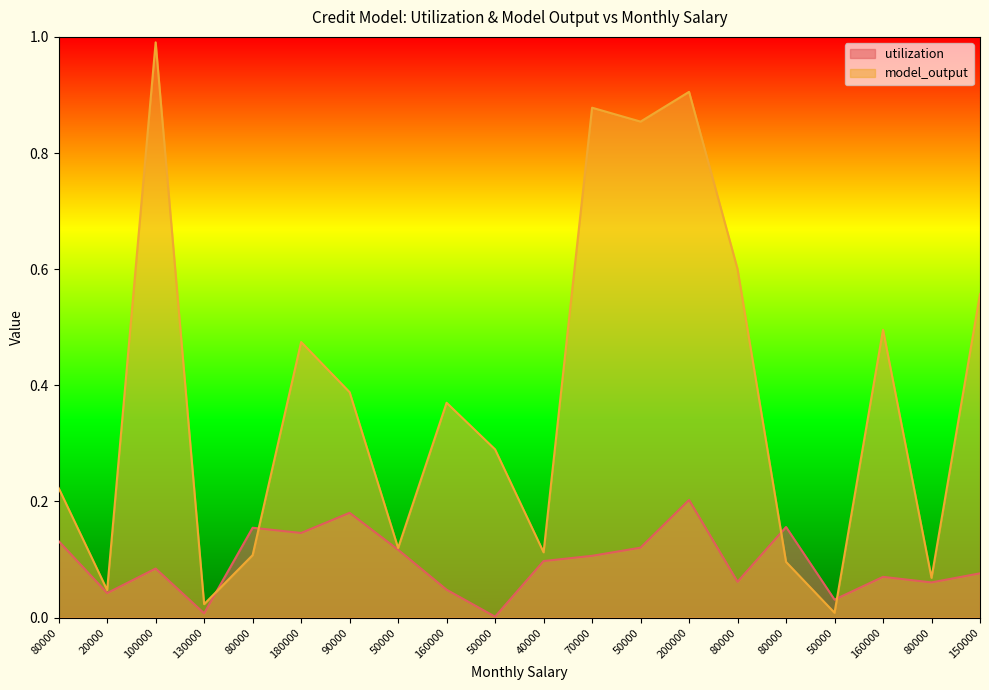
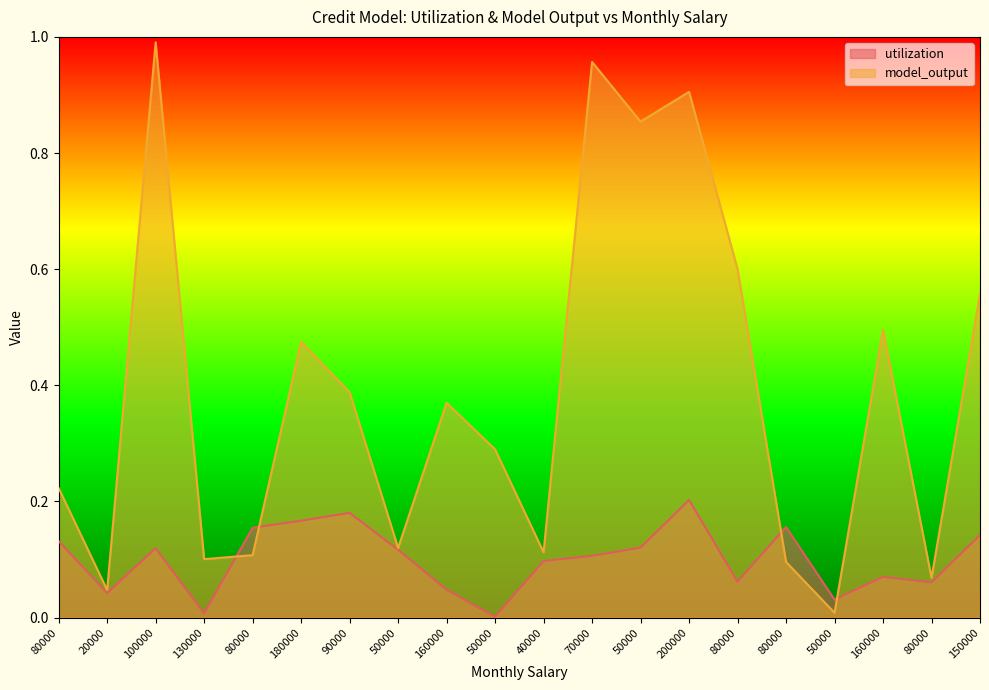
utilization, 100000: 0.08 -> 0.12
model_output, 130000: 0.02 -> 0.10
utilization, 180000: 0.15 -> 0.17
model_output, 70000: 0.88 -> 0.96
utilization, 150000: 0.08 -> 0.14
